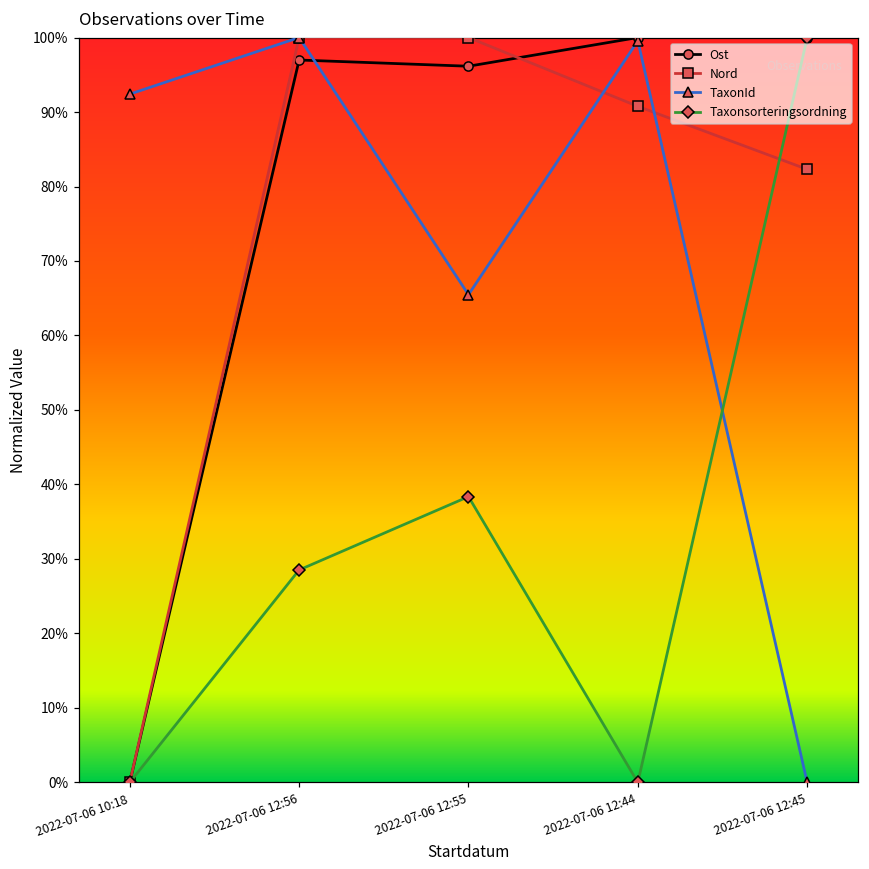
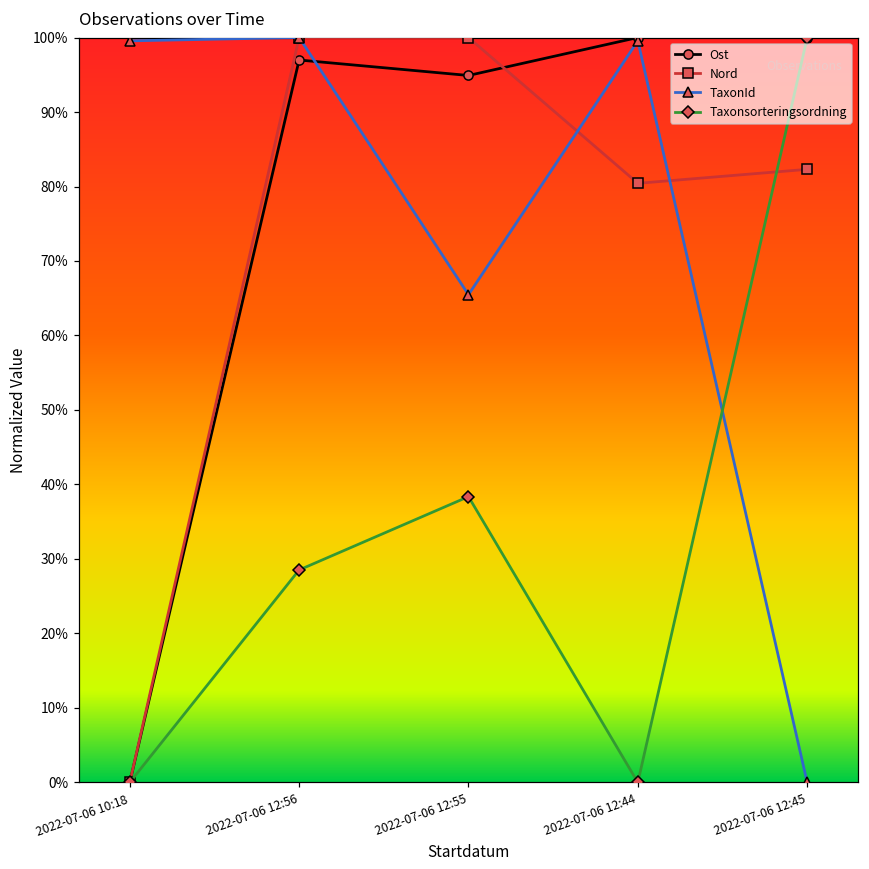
TaxonId, 2022-07-06 10:18: 92% -> 100%
Ost, 2022-07-06 12:55: 96% -> 95%
Nord, 2022-07-06 12:44: 91% -> 80%
